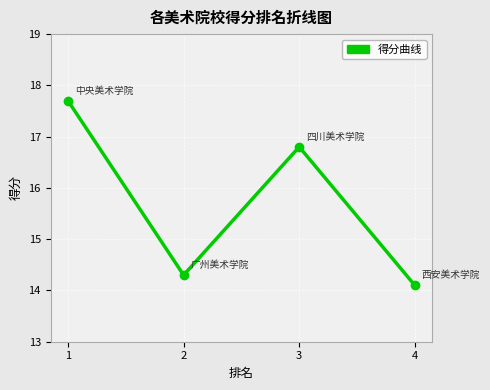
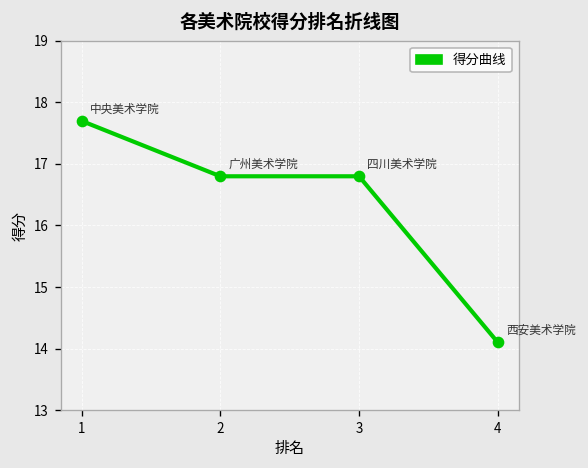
2: 14.3 -> 16.8
